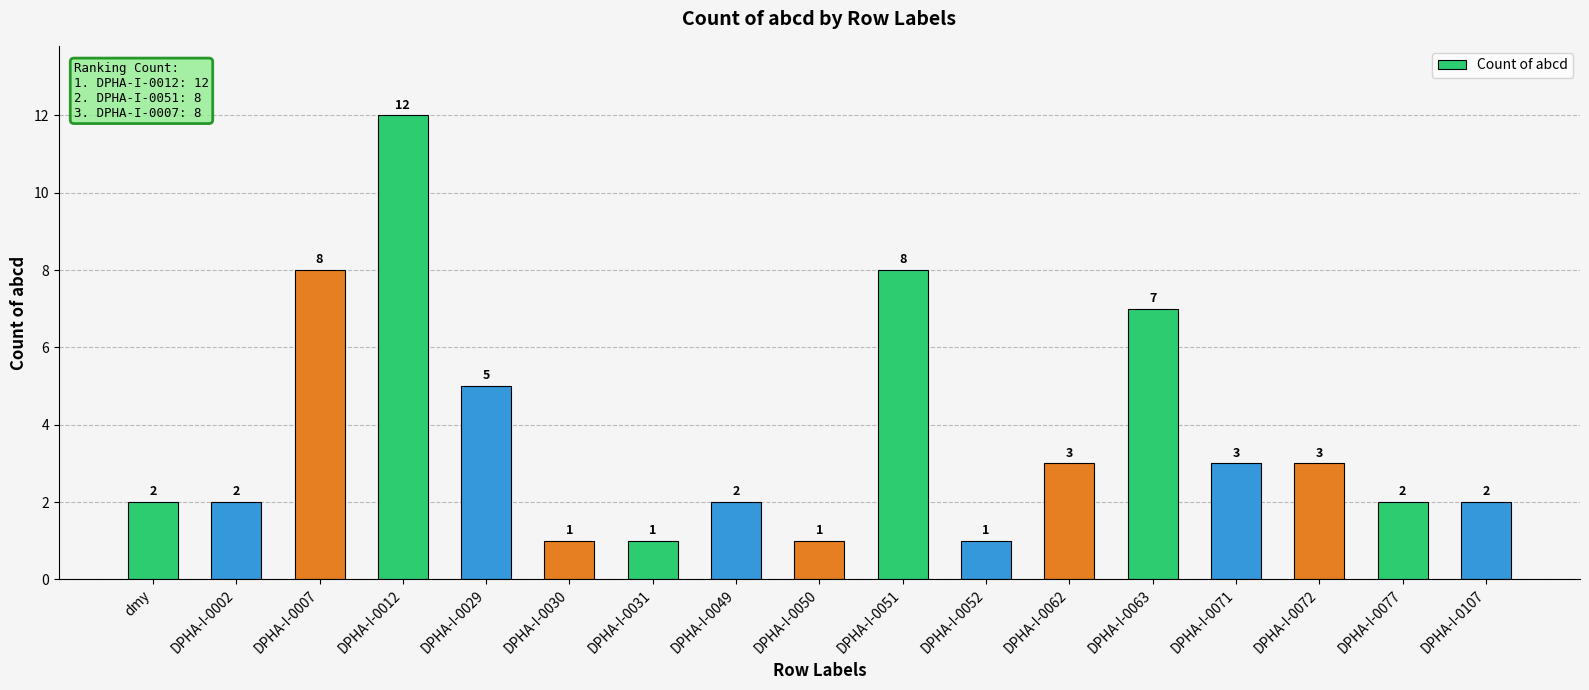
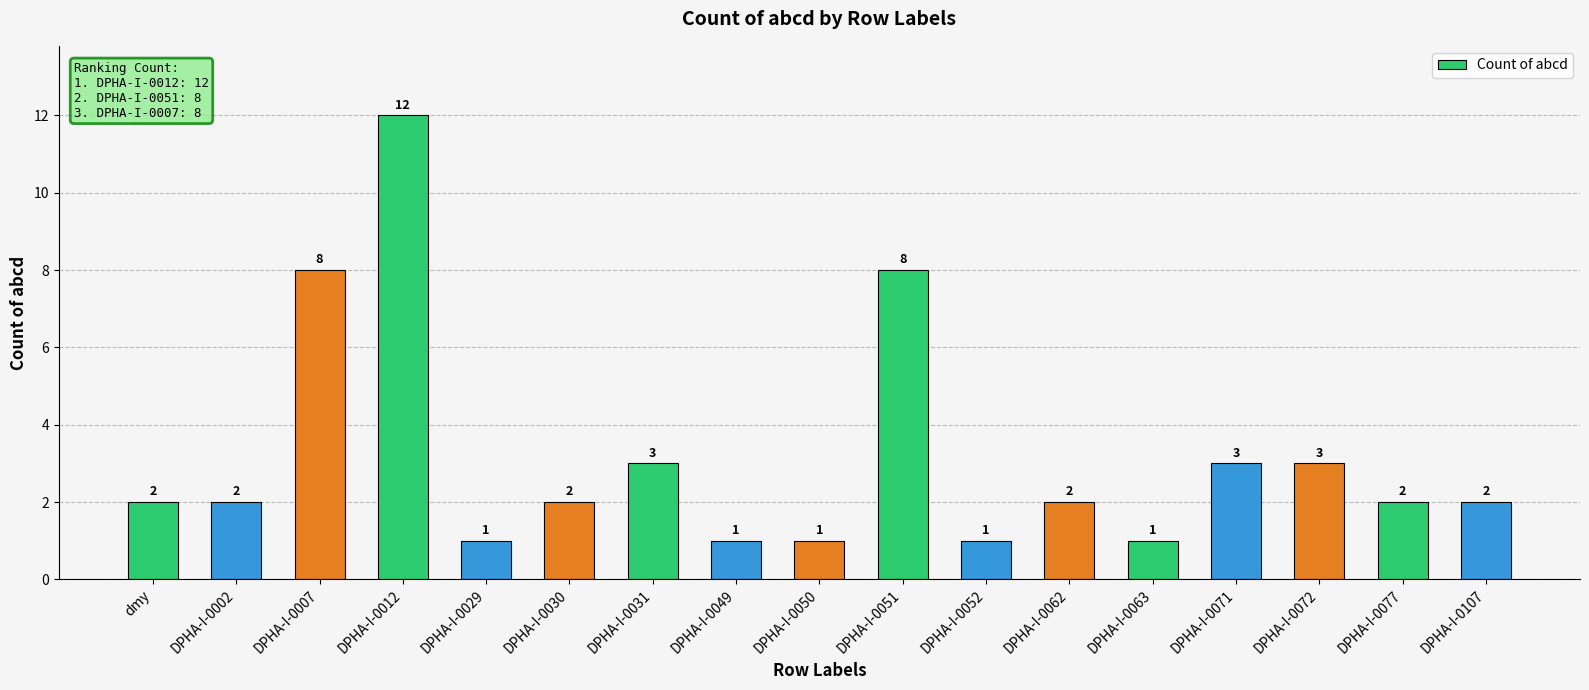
DPHA-I-0029: 5 -> 1
DPHA-I-0030: 1 -> 2
DPHA-I-0031: 1 -> 3
DPHA-I-0049: 2 -> 1
DPHA-I-0062: 3 -> 2
DPHA-I-0063: 7 -> 1
